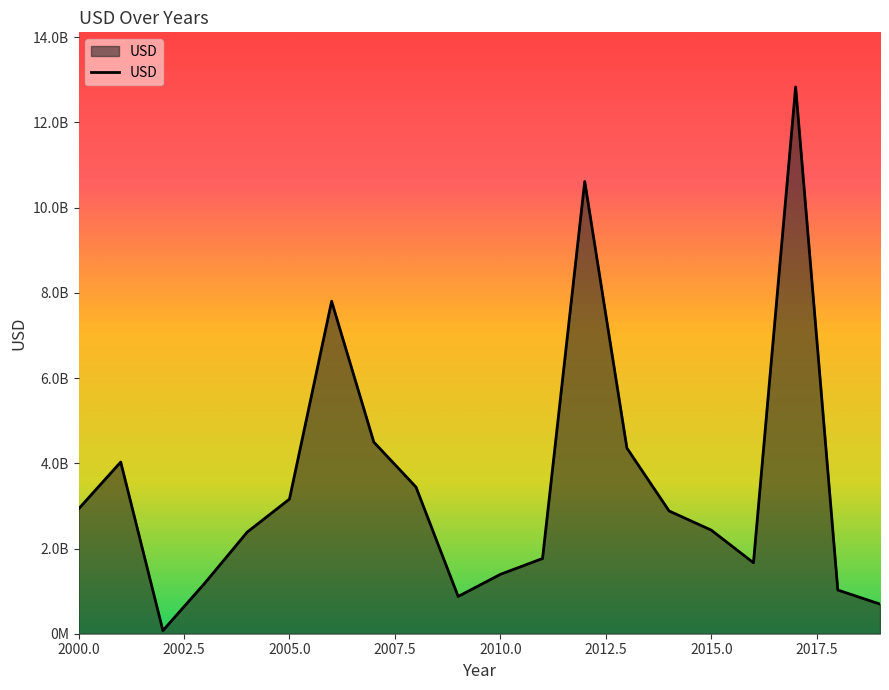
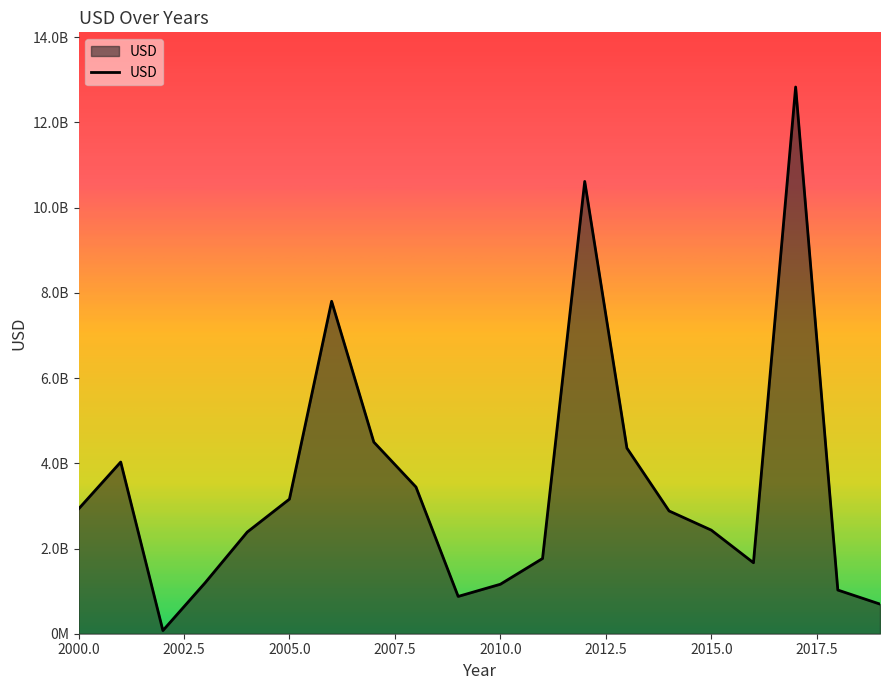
2010.0: 1400000000 -> 1200000000
